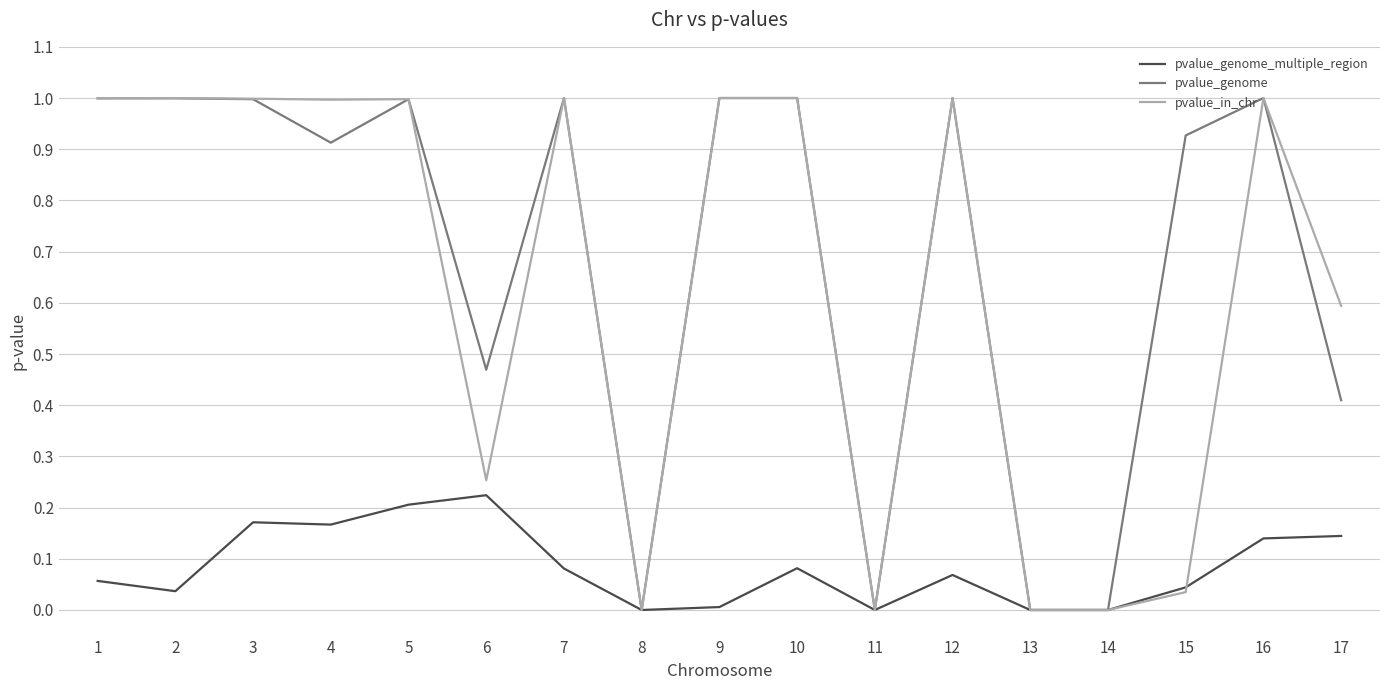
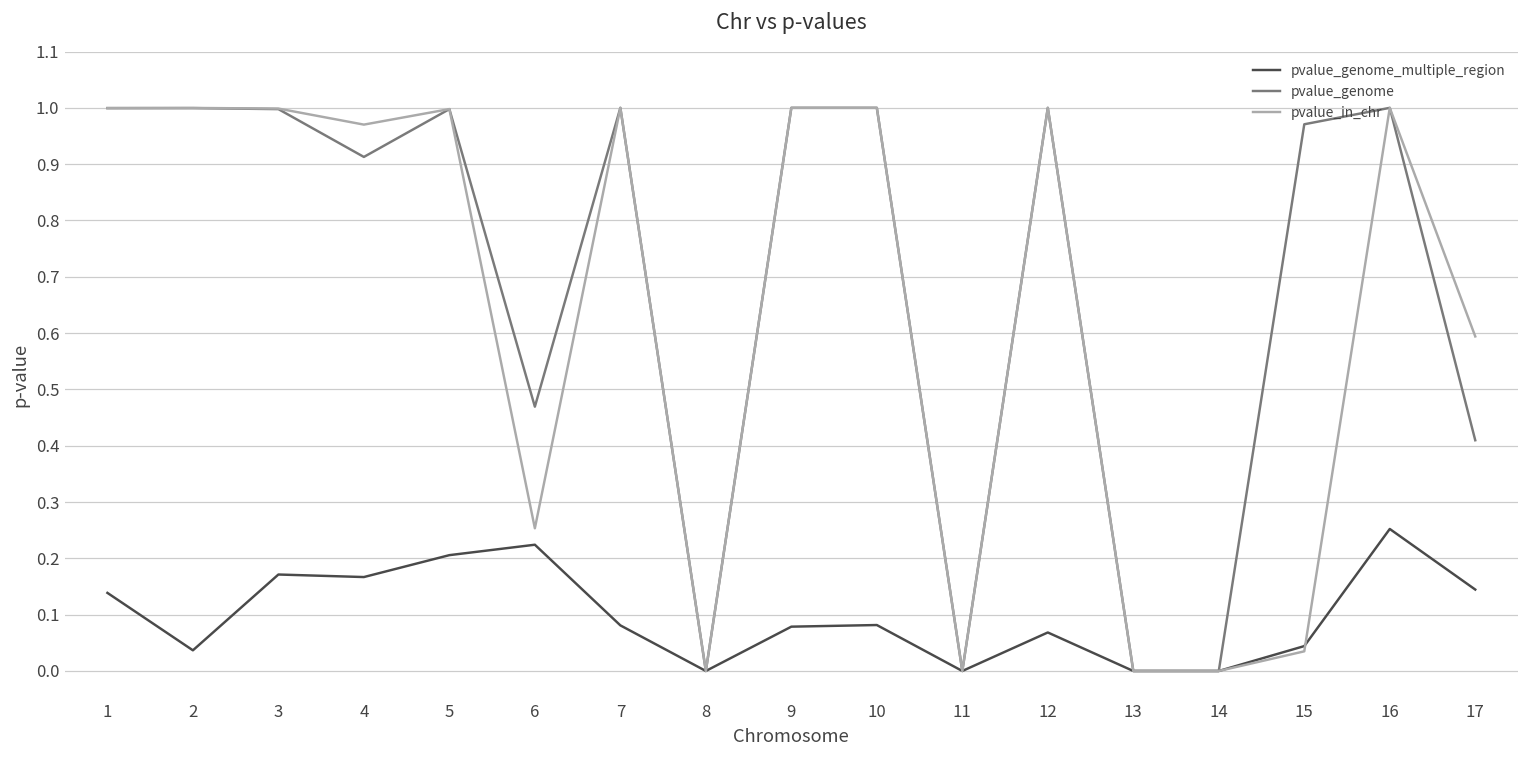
pvalue_genome_multiple_region, 1: 0.06 -> 0.14
pvalue_in_chr, 4: 1.00 -> 0.97
pvalue_genome_multiple_region, 9: 0.01 -> 0.08
pvalue_genome, 15: 0.93 -> 0.97
pvalue_genome_multiple_region, 16: 0.14 -> 0.25
